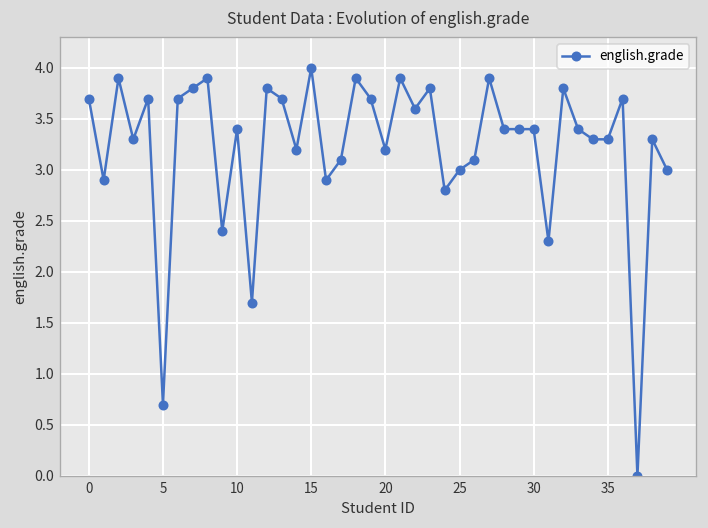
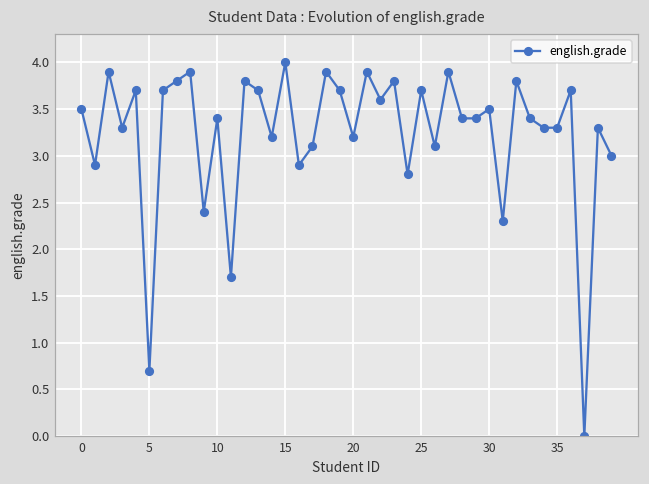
0: 3.7 -> 3.5
25: 3.0 -> 3.7
30: 3.4 -> 3.5
